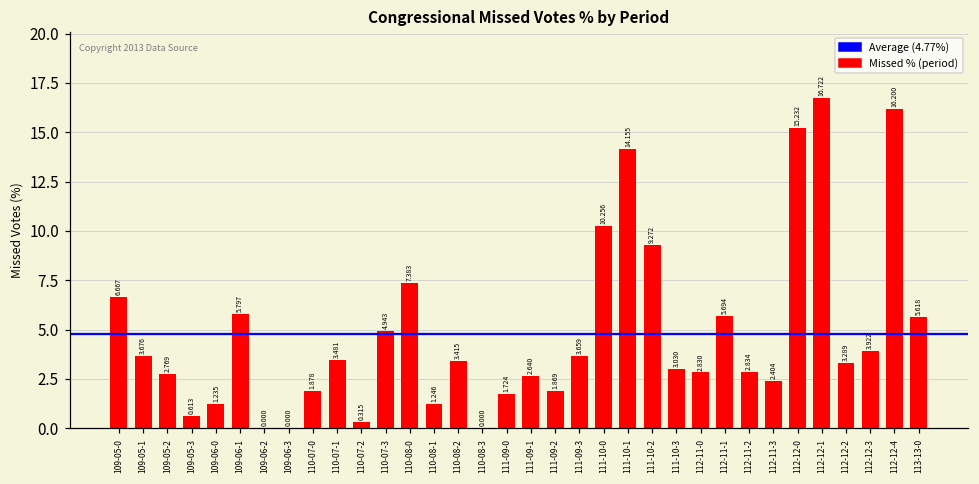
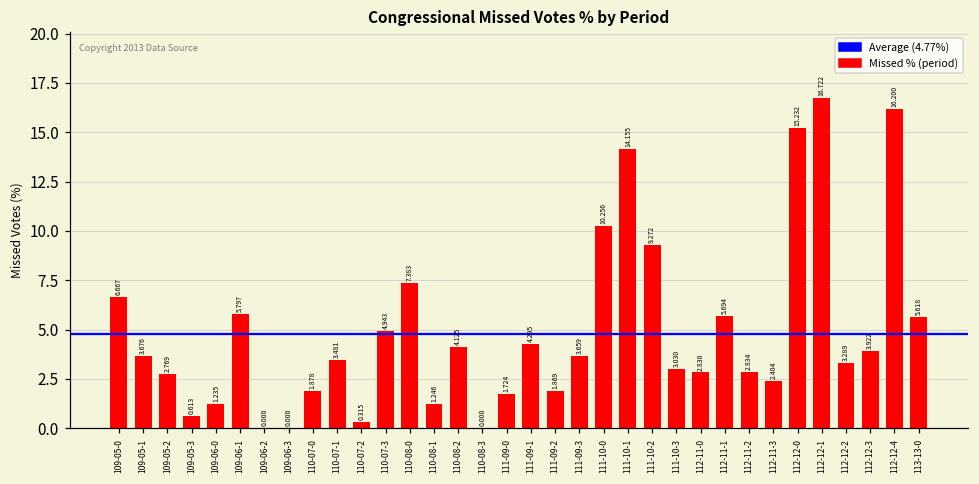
110-08-2: 3.415 -> 4.125
111-09-1: 2.640 -> 4.295
